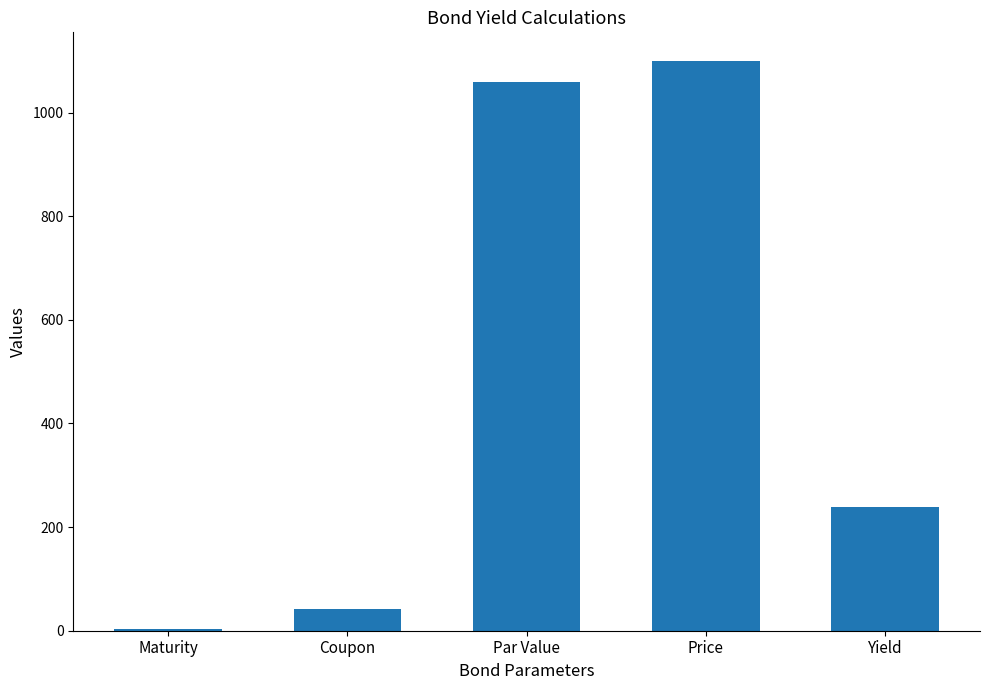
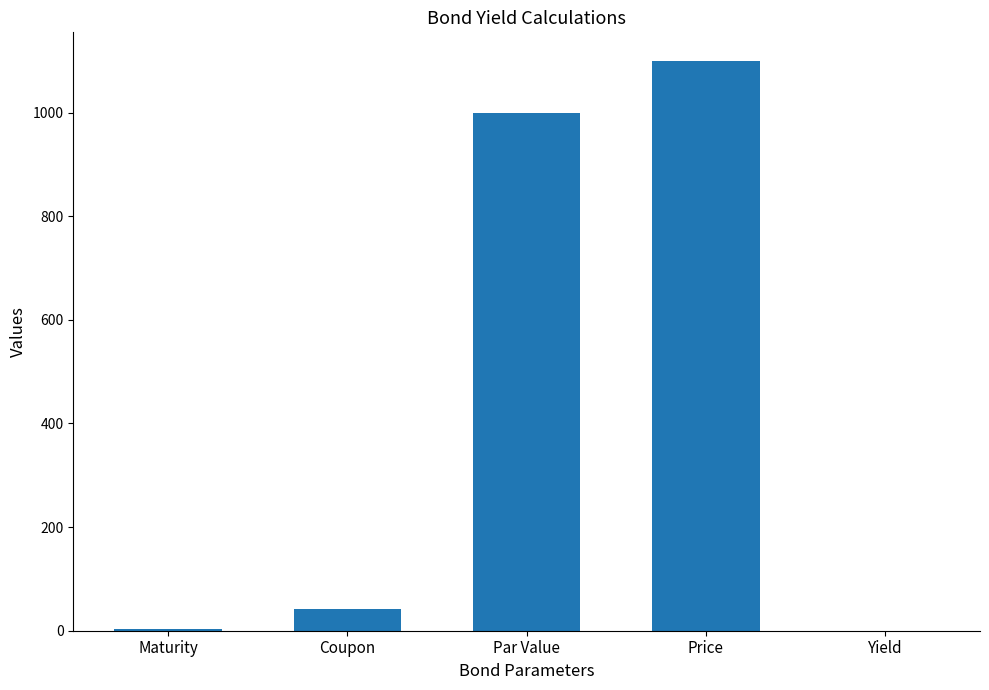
Par Value: 1060 -> 1000
Yield: 240 -> 0
